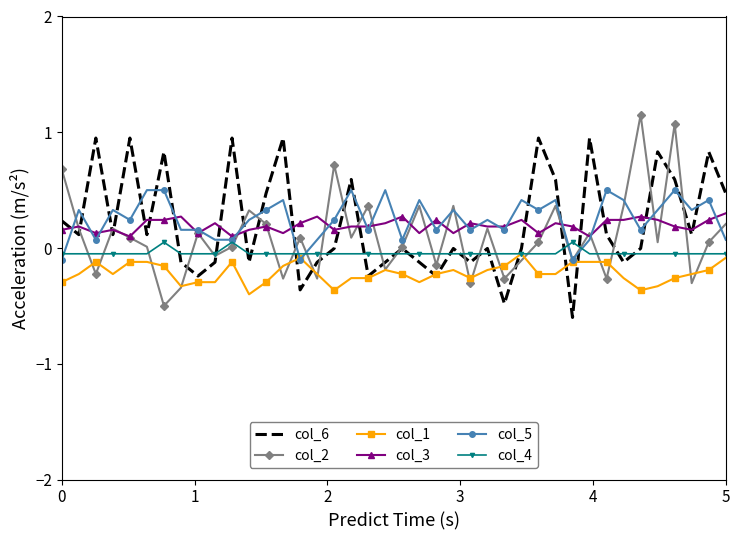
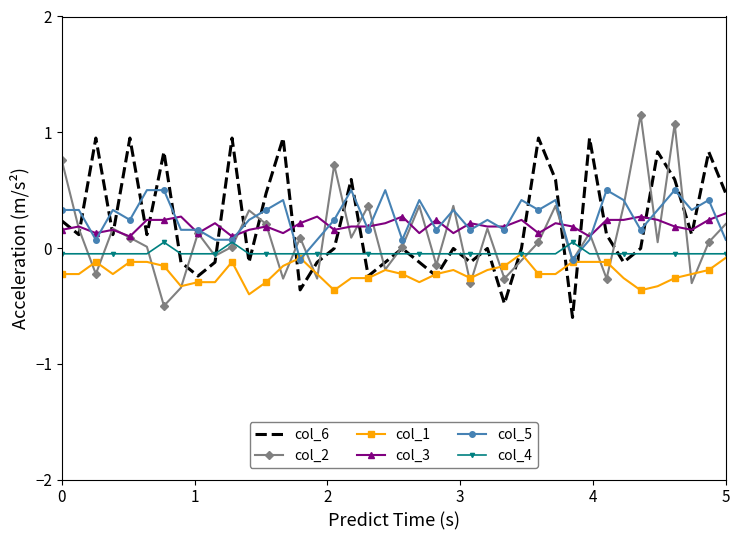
col_2, 0: 0.68 -> 0.76
col_1, 0: -0.30 -> -0.23
col_5, 0: -0.10 -> 0.33
